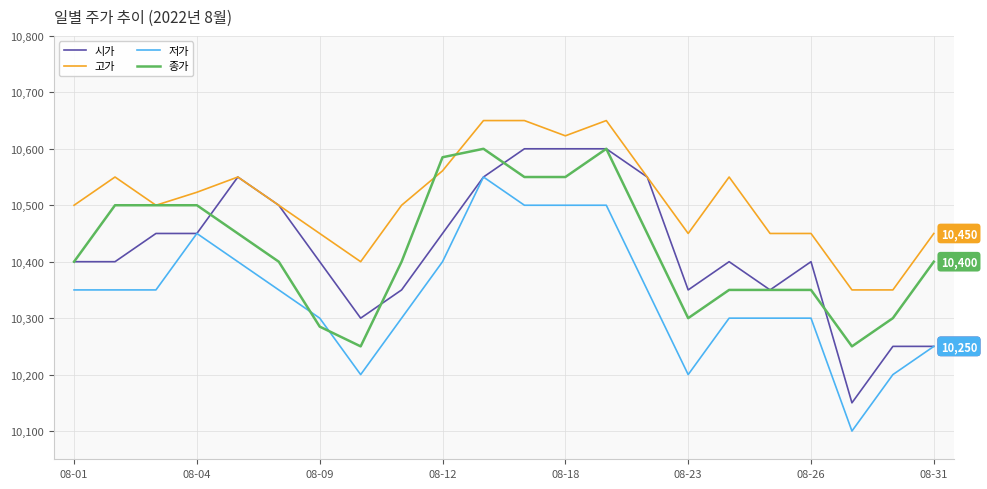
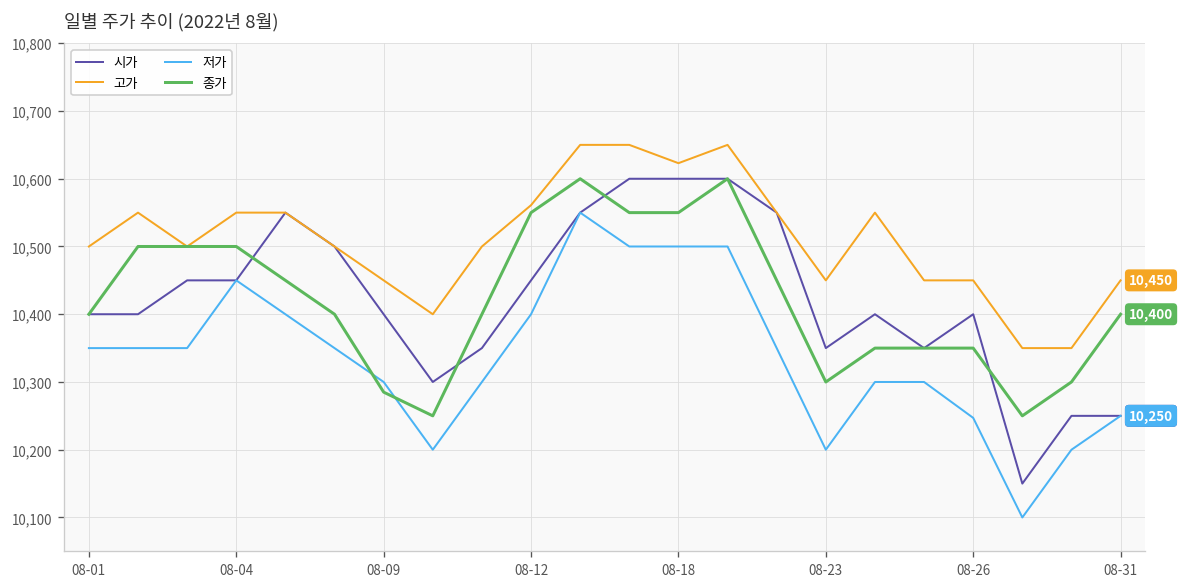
고가, 08-04: 10,520 -> 10,550
종가, 08-12: 10,590 -> 10,550
저가, 08-26: 10,300 -> 10,250
